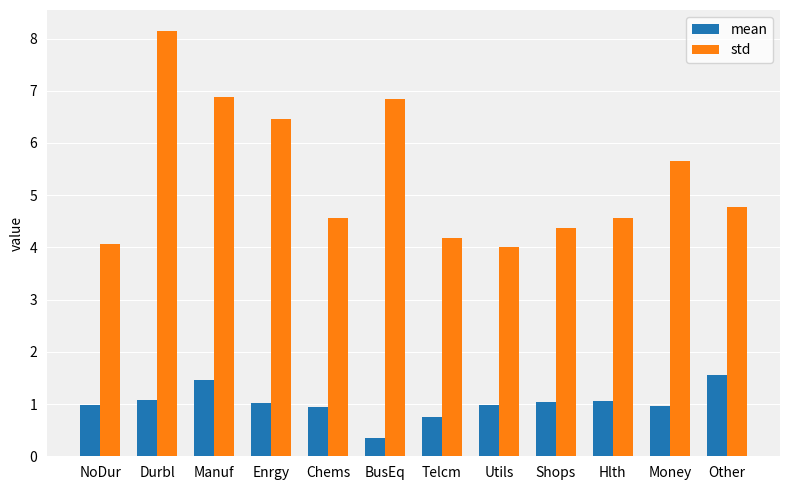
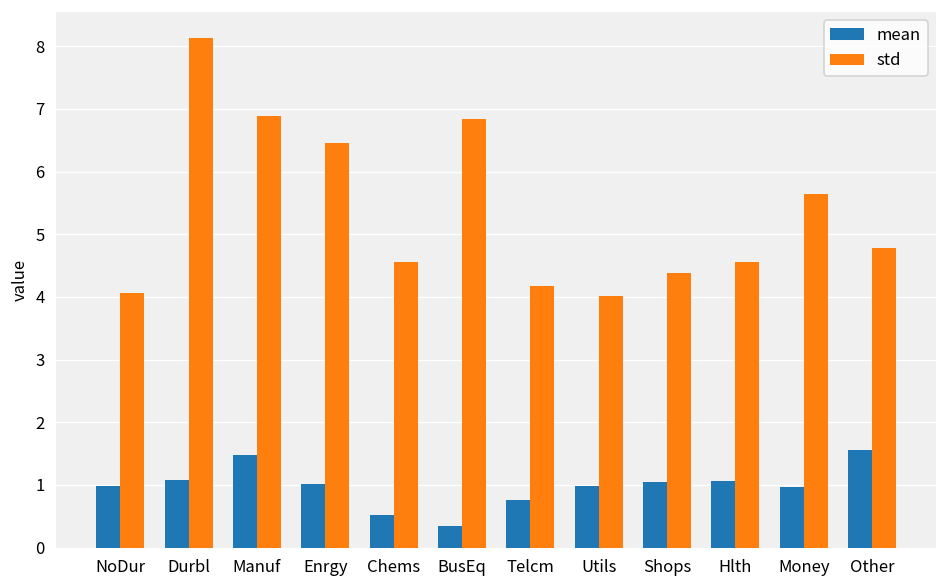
mean, Chems: 1.0 -> 0.5
